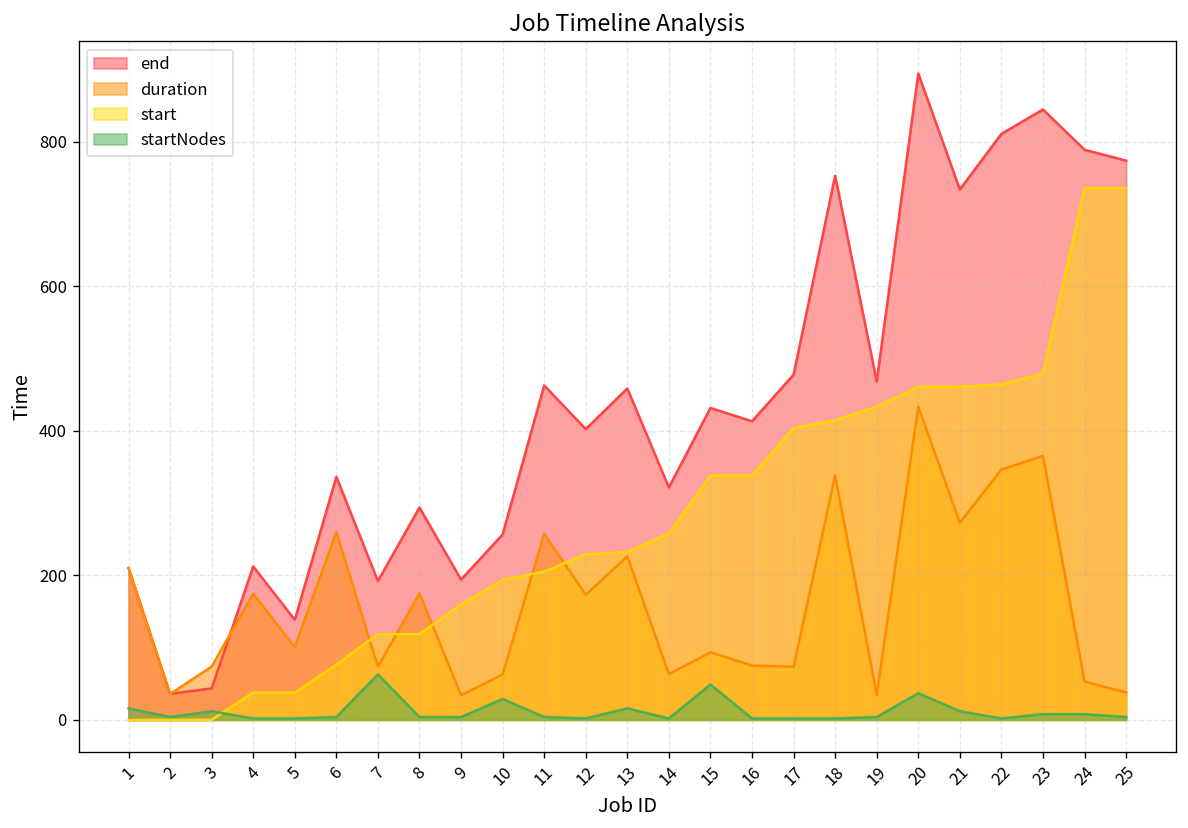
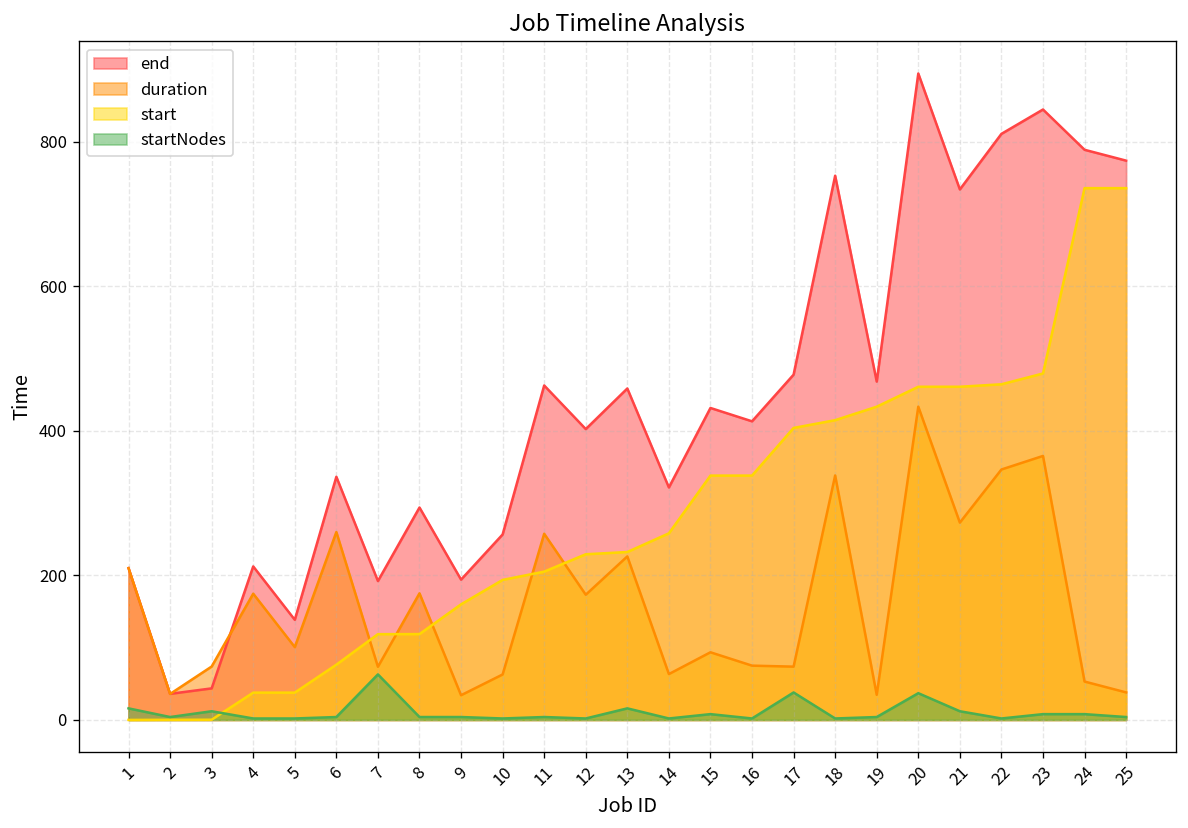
startNodes, 10: 30 -> 0
startNodes, 15: 50 -> 10
startNodes, 17: 0 -> 40
